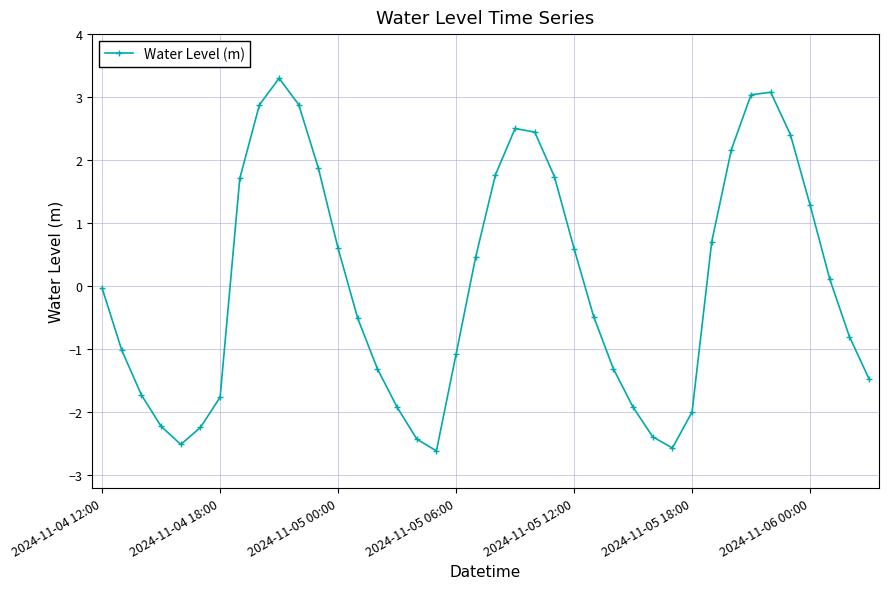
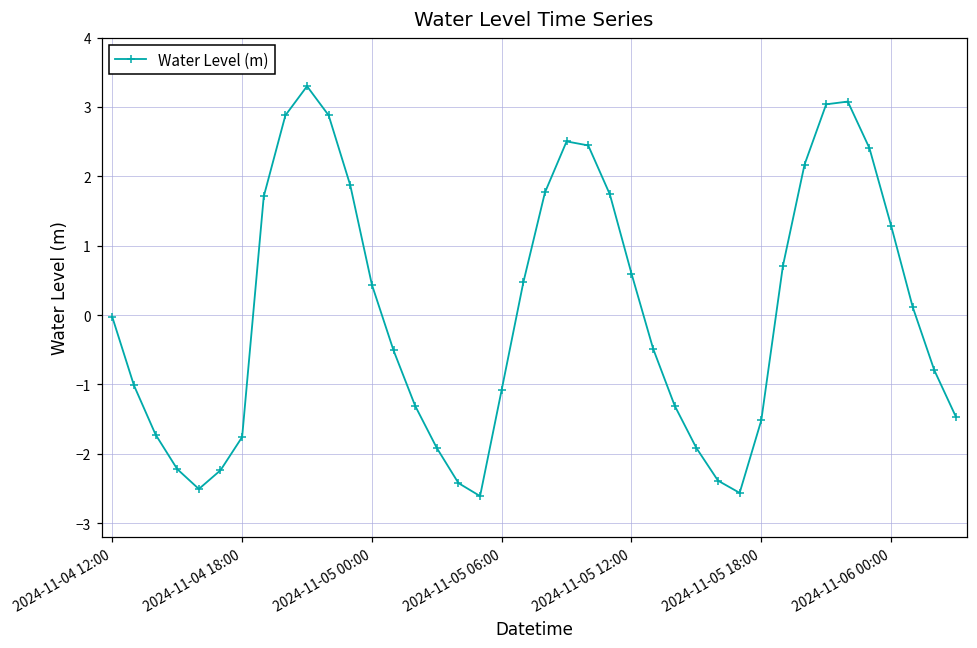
2024-11-05 00:00: 0.6 -> 0.4
2024-11-05 18:00: -2.0 -> -1.5
